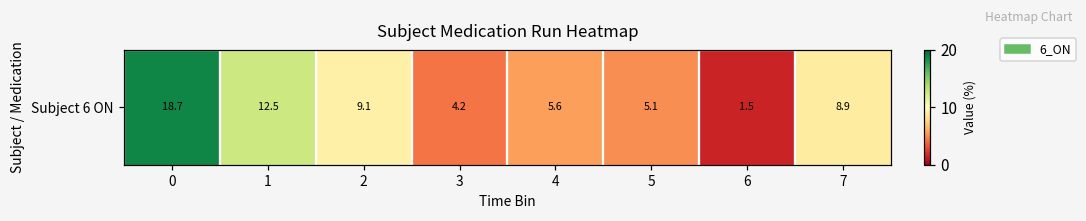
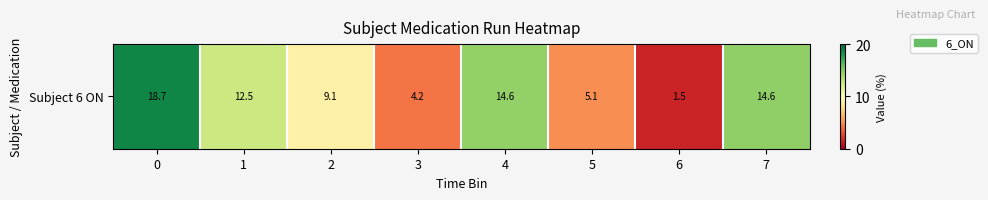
Subject 6 ON, 4: 5.6 -> 14.6
Subject 6 ON, 7: 8.9 -> 14.6
